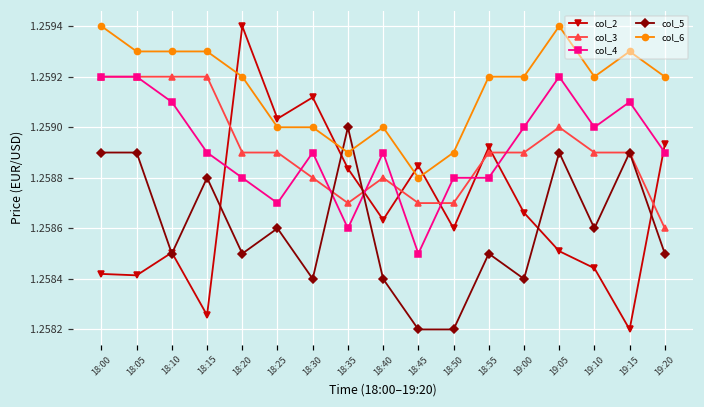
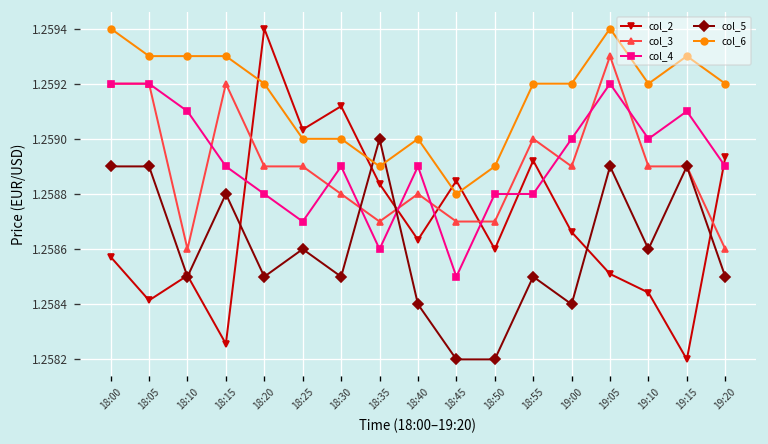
col_2, 18:00: 1.25842 -> 1.25857
col_3, 18:10: 1.2592 -> 1.2586
col_5, 18:30: 1.2584 -> 1.2585
col_3, 18:55: 1.2589 -> 1.2590
col_3, 19:05: 1.2590 -> 1.2593
